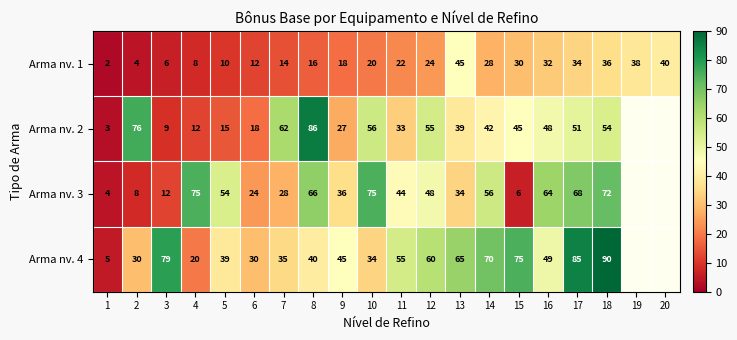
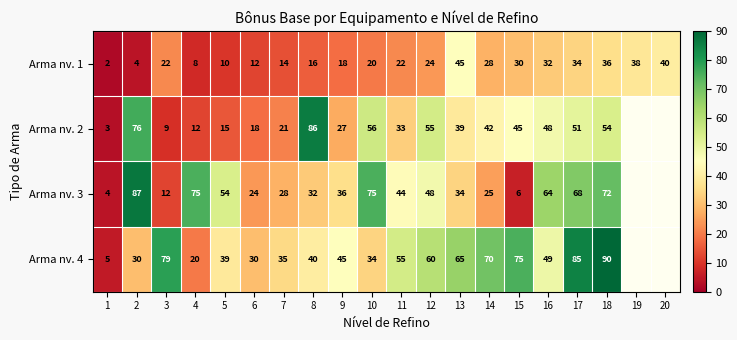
Arma nv. 1, 3: 6 -> 22
Arma nv. 2, 7: 62 -> 21
Arma nv. 3, 2: 8 -> 87
Arma nv. 3, 8: 66 -> 32
Arma nv. 3, 14: 56 -> 25
